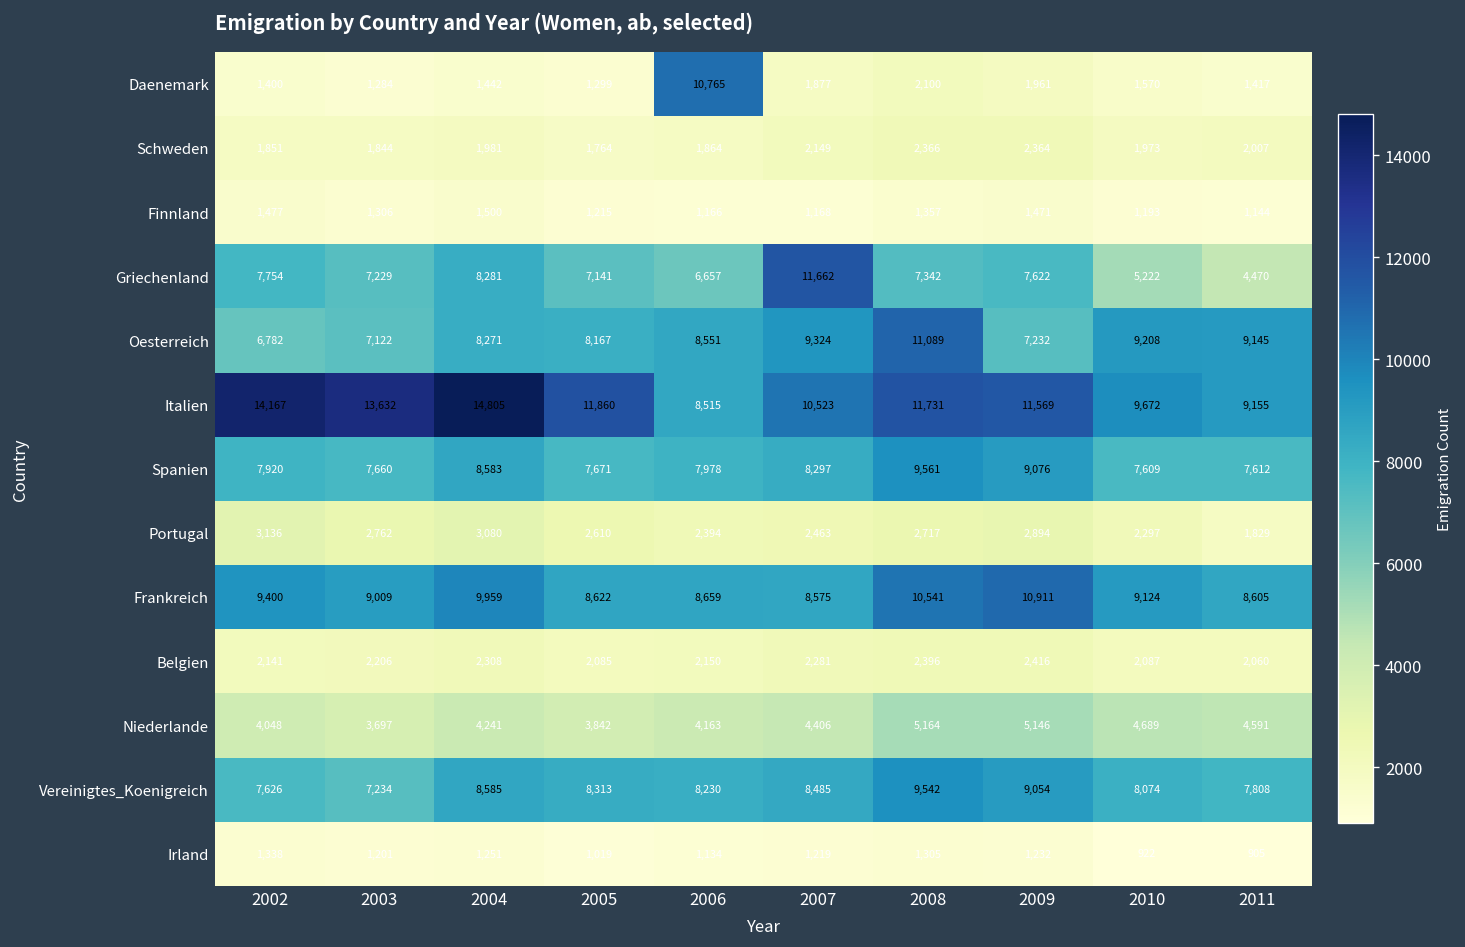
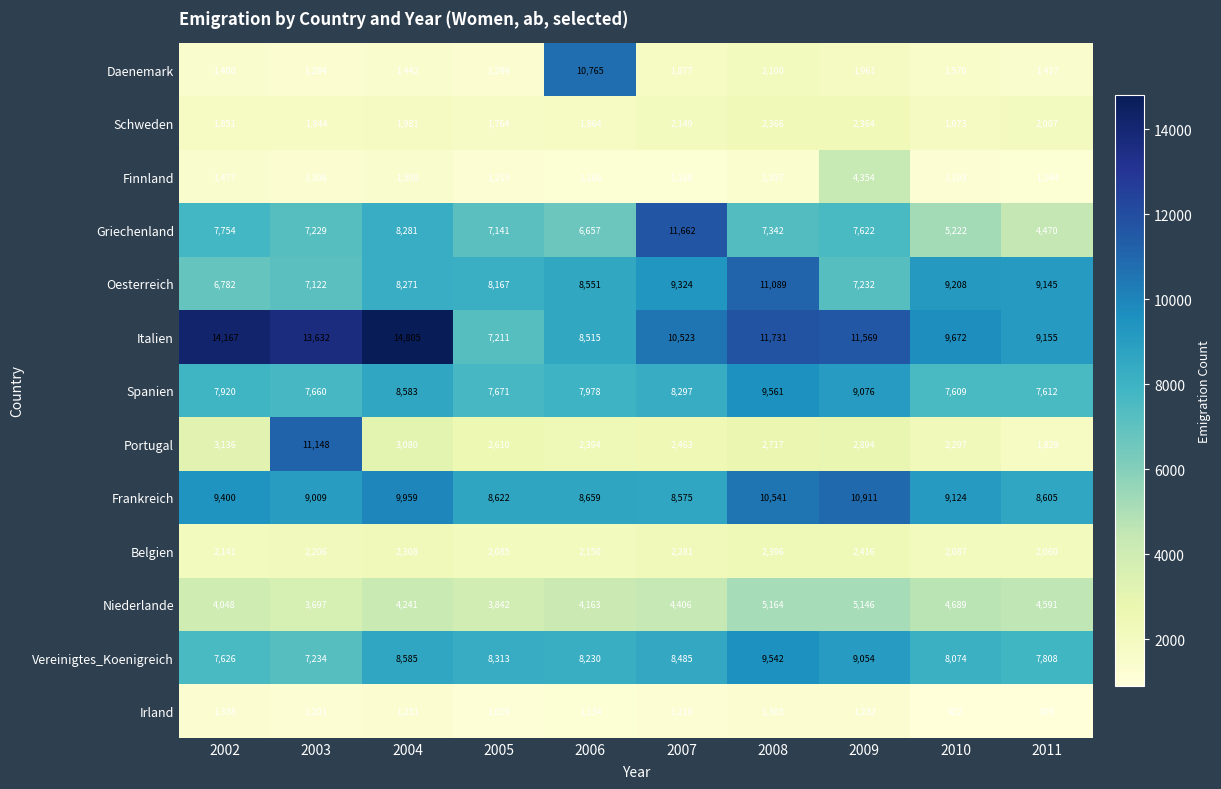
Finnland, 2009: 1,471 -> 4,354
Italien, 2005: 11,860 -> 7,211
Portugal, 2003: 2,762 -> 11,148
